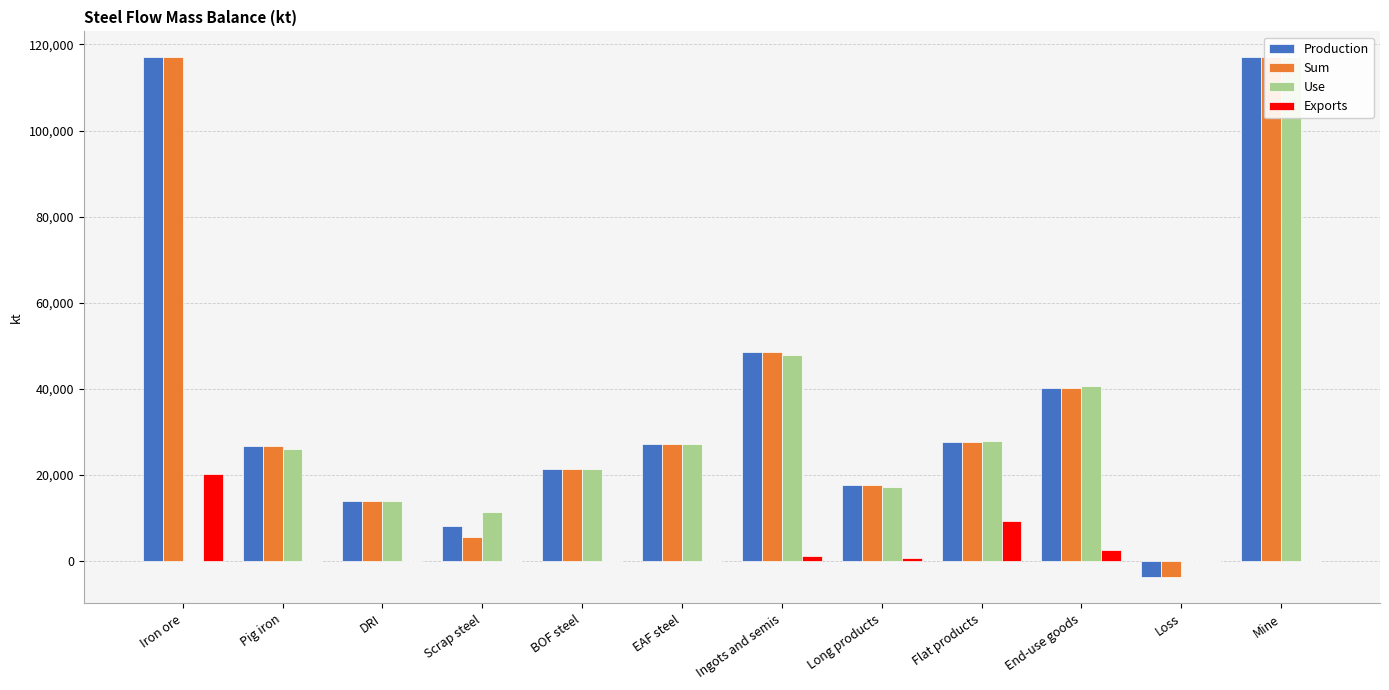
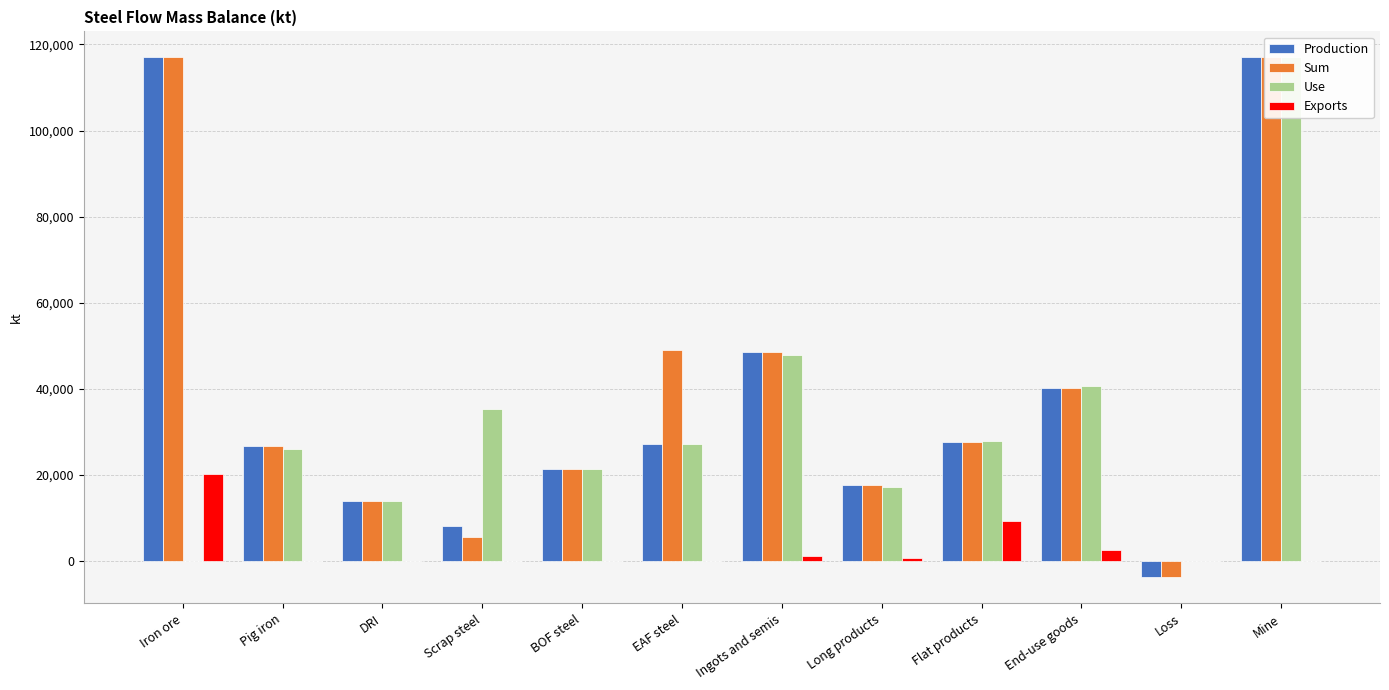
Use, Scrap steel: 11,000 -> 35,000
Sum, EAF steel: 27,000 -> 49,000
